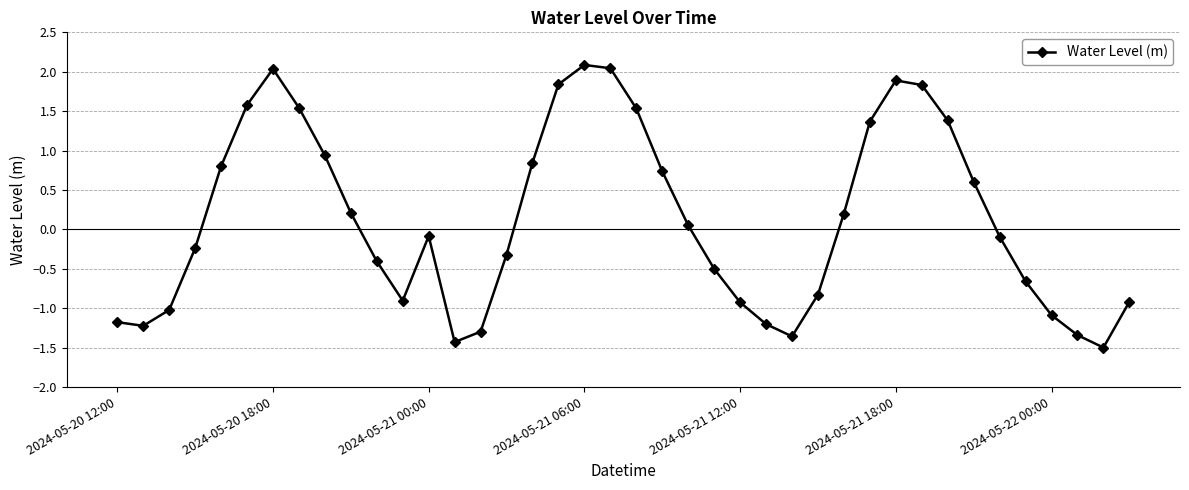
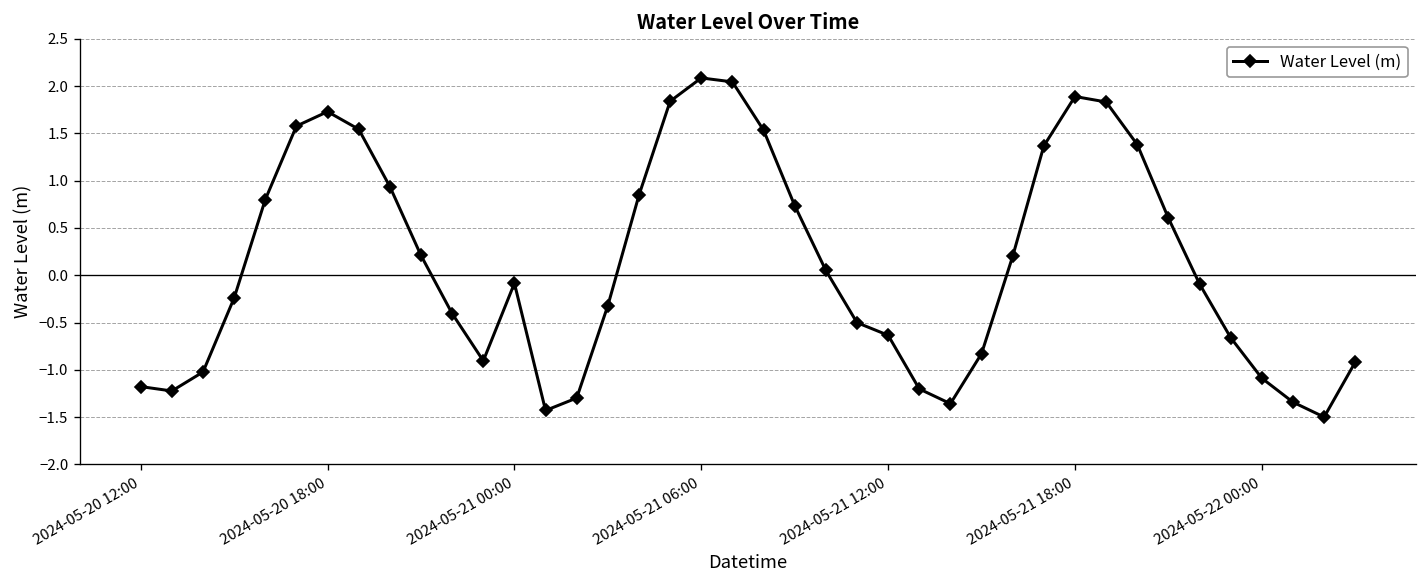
2024-05-20 18:00: 2.0 -> 1.7
2024-05-21 12:00: -0.9 -> -0.6
